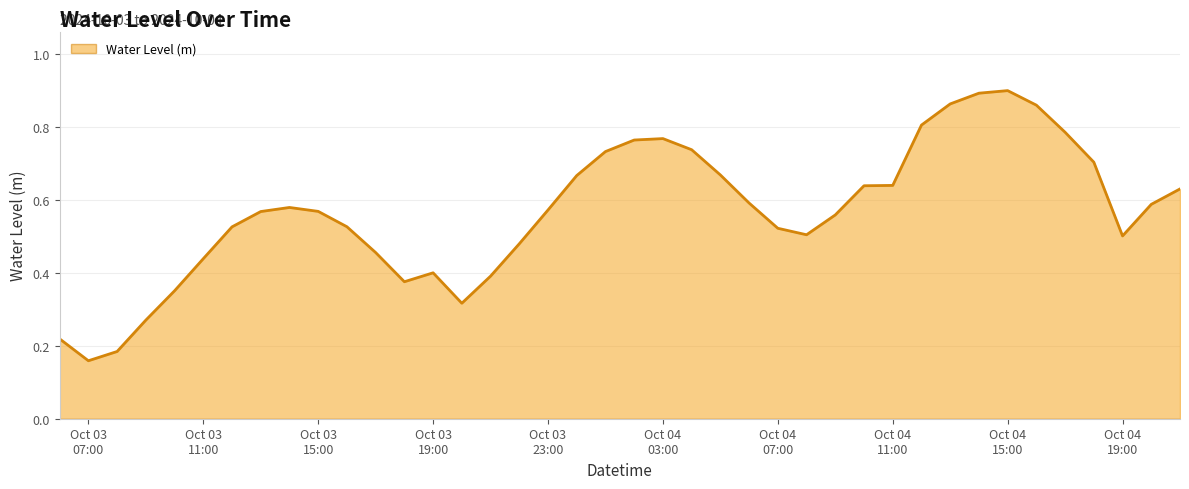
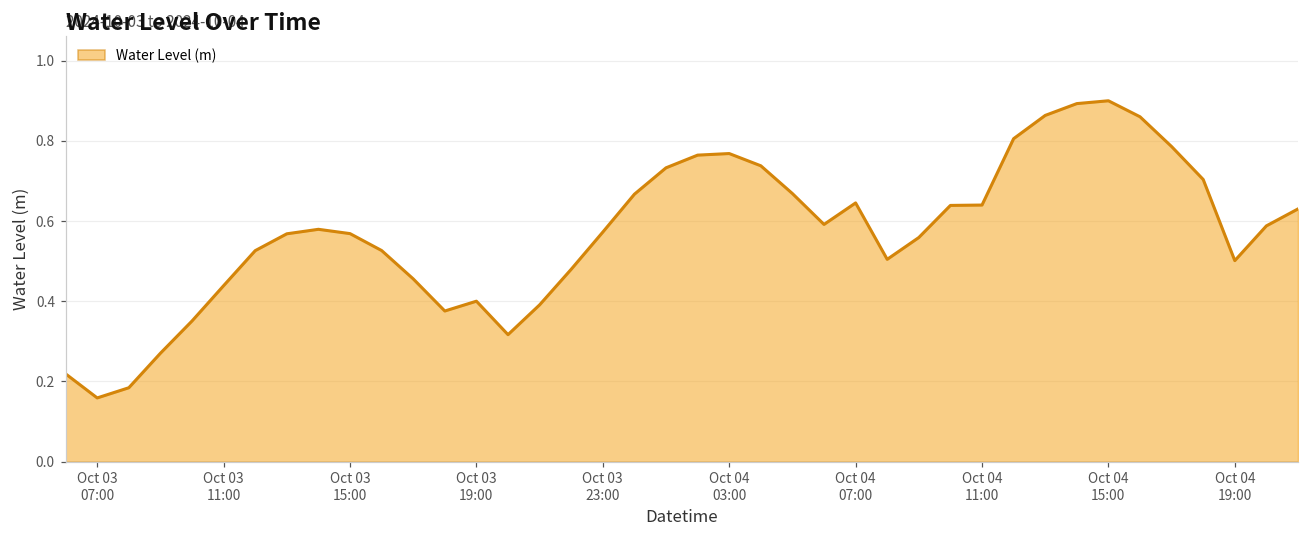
Oct 04 07:00: 0.52 -> 0.65
